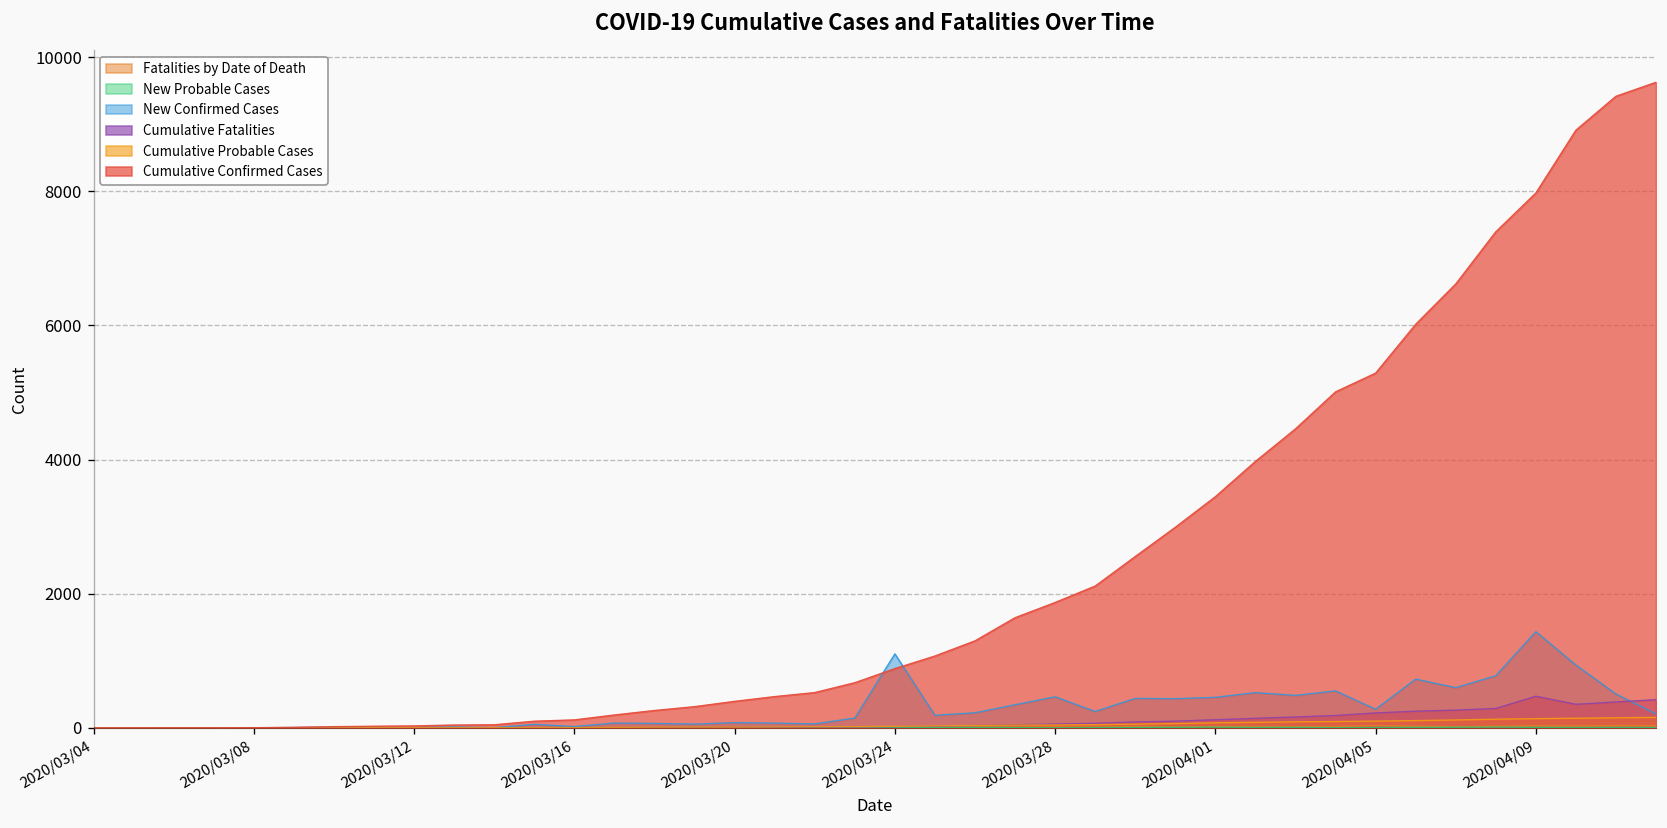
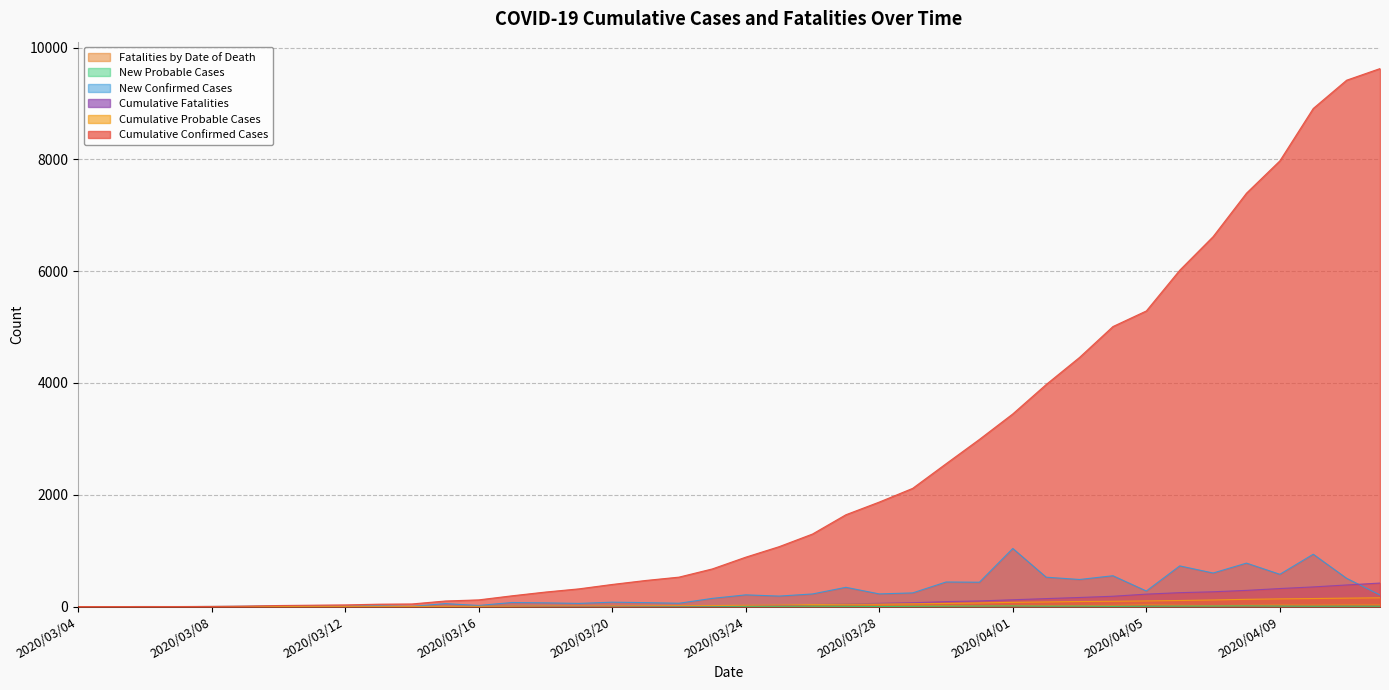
New Confirmed Cases, 2020/03/24: 1100 -> 200
New Confirmed Cases, 2020/03/28: 500 -> 200
New Confirmed Cases, 2020/04/01: 500 -> 1000
New Confirmed Cases, 2020/04/09: 1400 -> 600
Cumulative Fatalities, 2020/04/09: 500 -> 300
